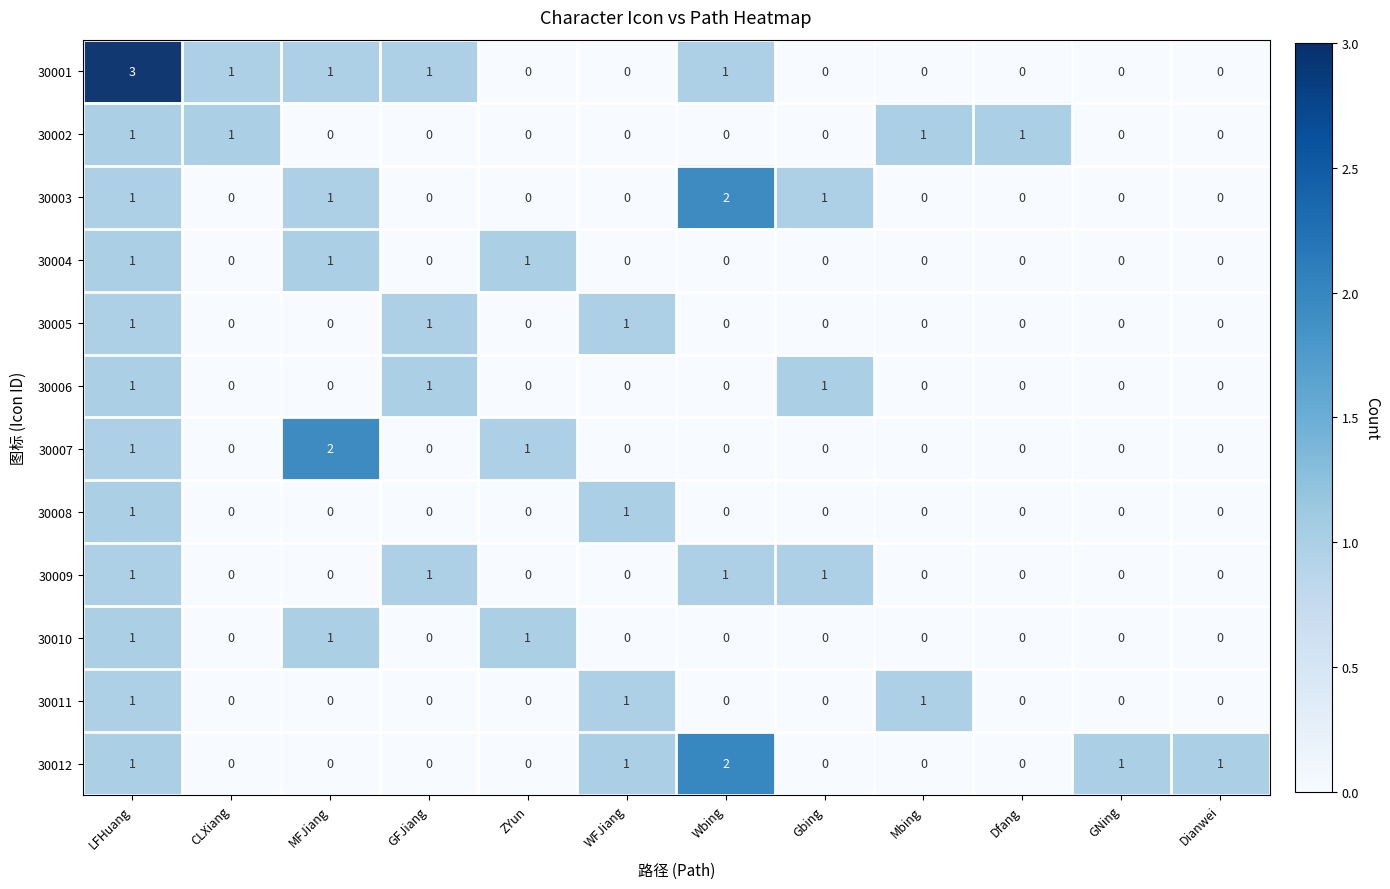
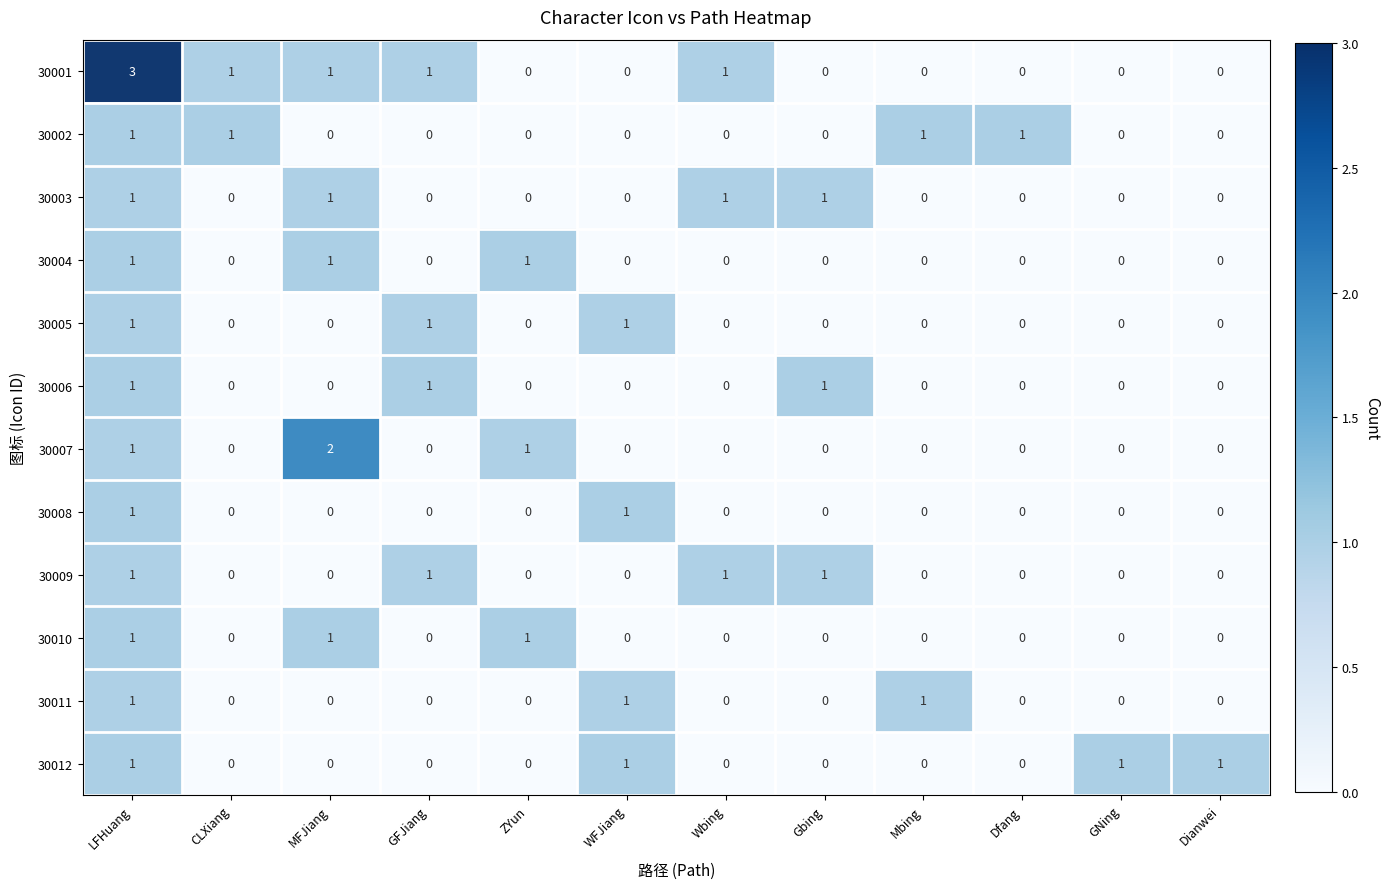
30003, Wbing: 2 -> 1
30012, Wbing: 2 -> 0
